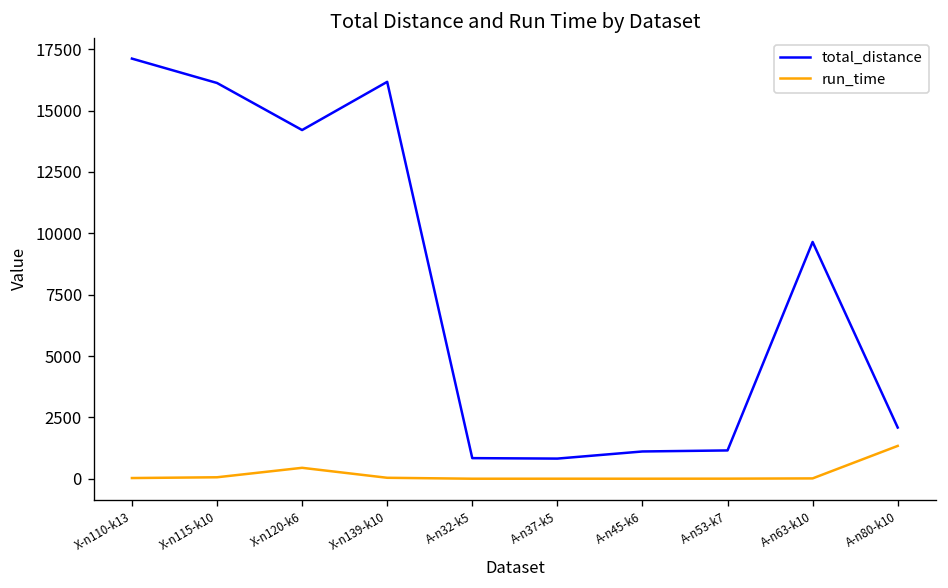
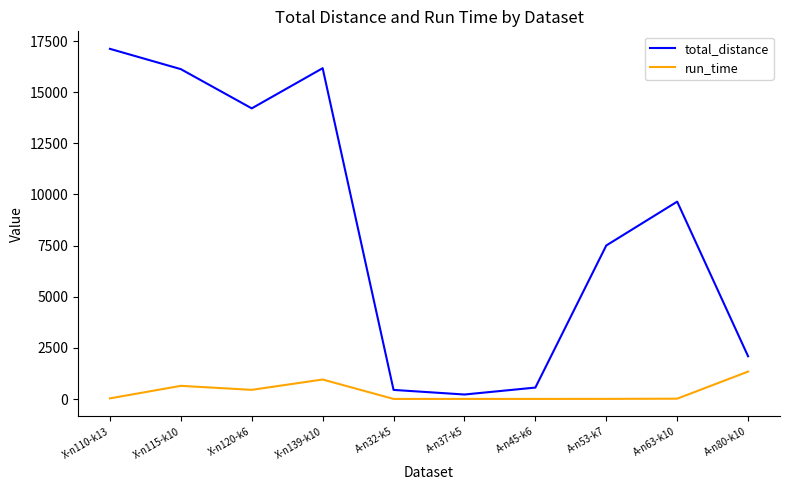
run_time, X-n115-k10: 100 -> 600
run_time, X-n139-k10: 0 -> 1000
total_distance, A-n32-k5: 800 -> 400
total_distance, A-n37-k5: 800 -> 200
total_distance, A-n45-k6: 1100 -> 600
total_distance, A-n53-k7: 1200 -> 7500
